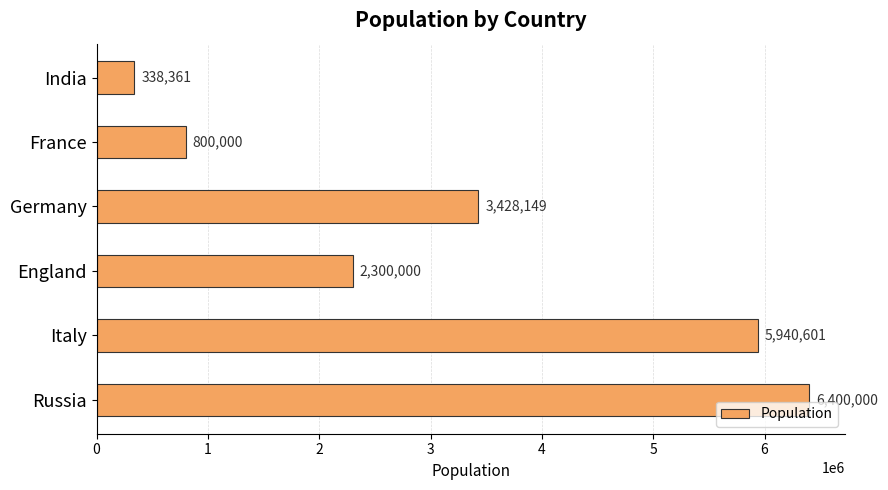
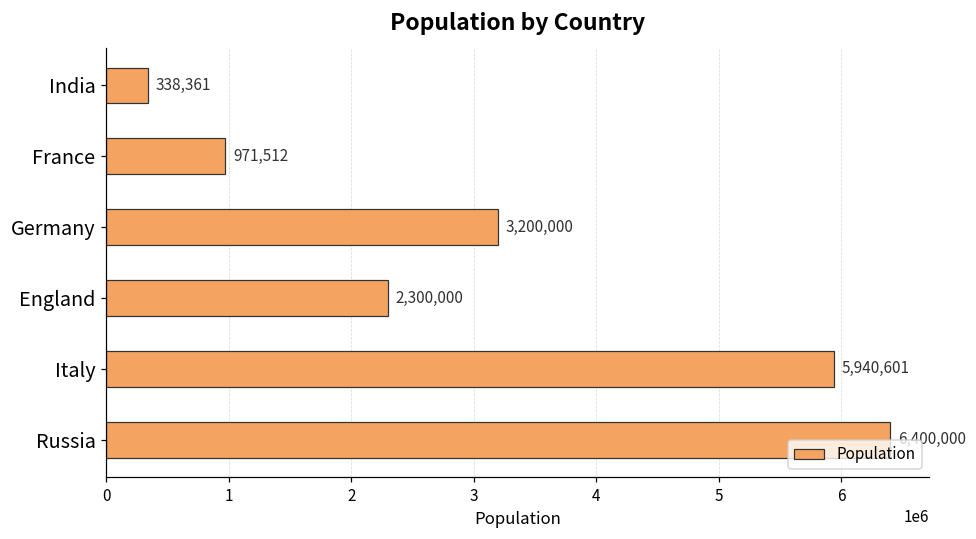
France: 800,000 -> 971,512
Germany: 3,428,149 -> 3,200,000
